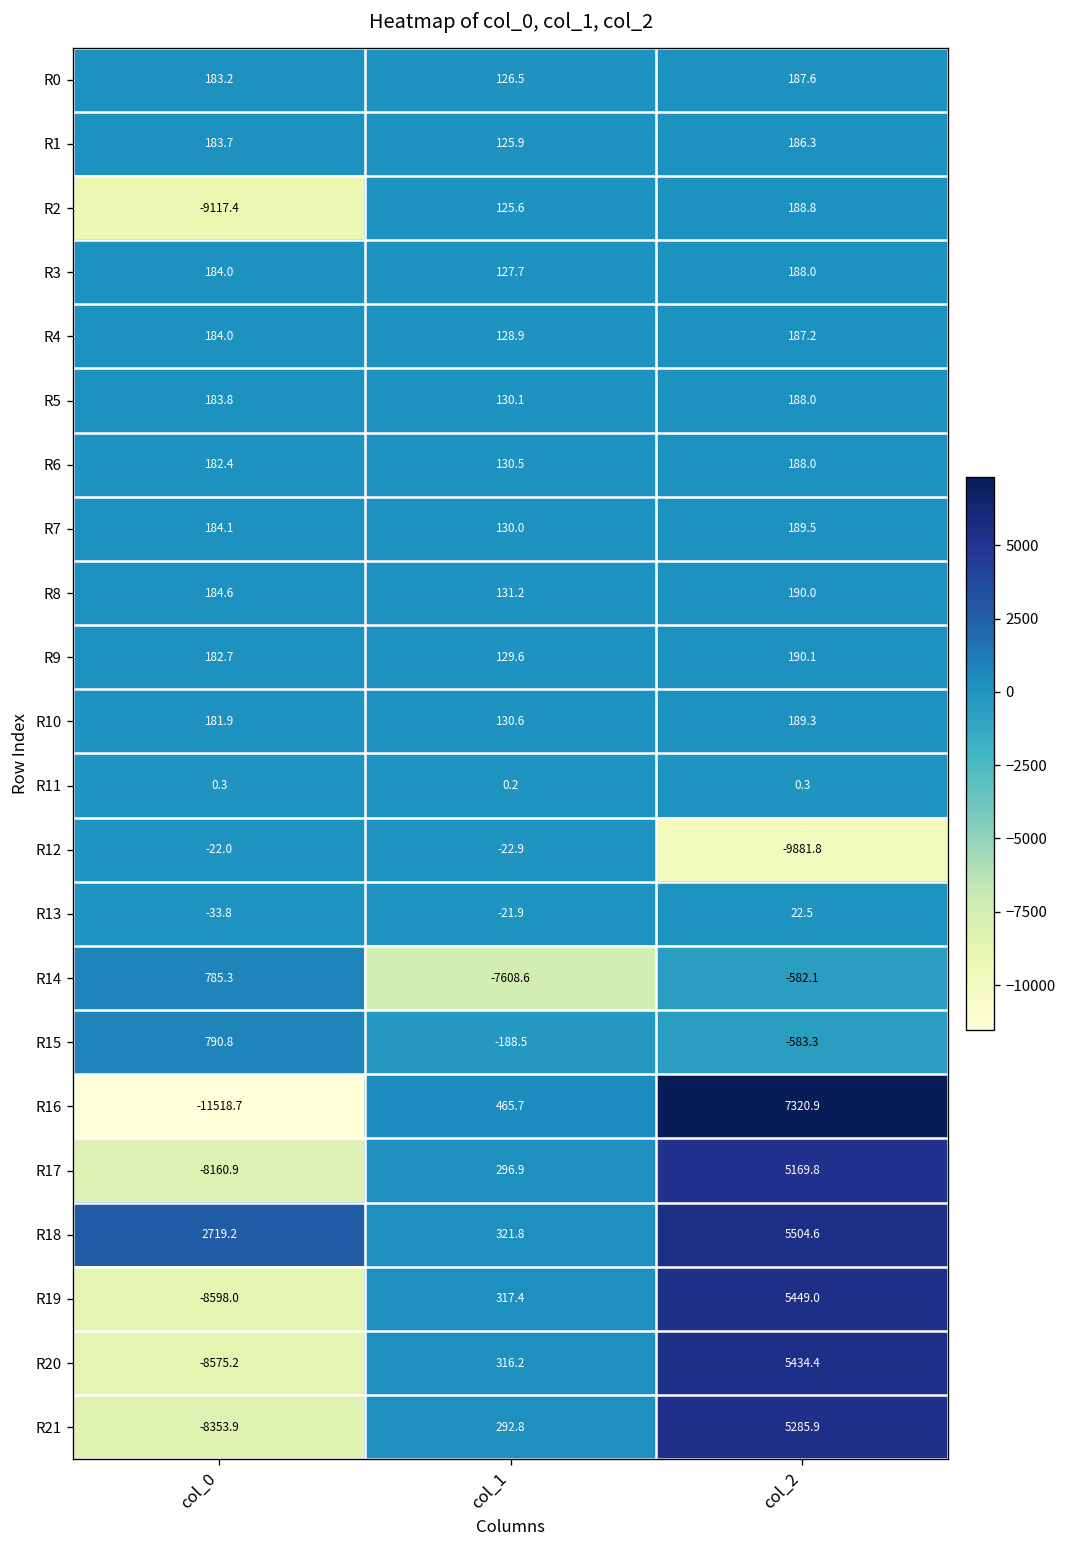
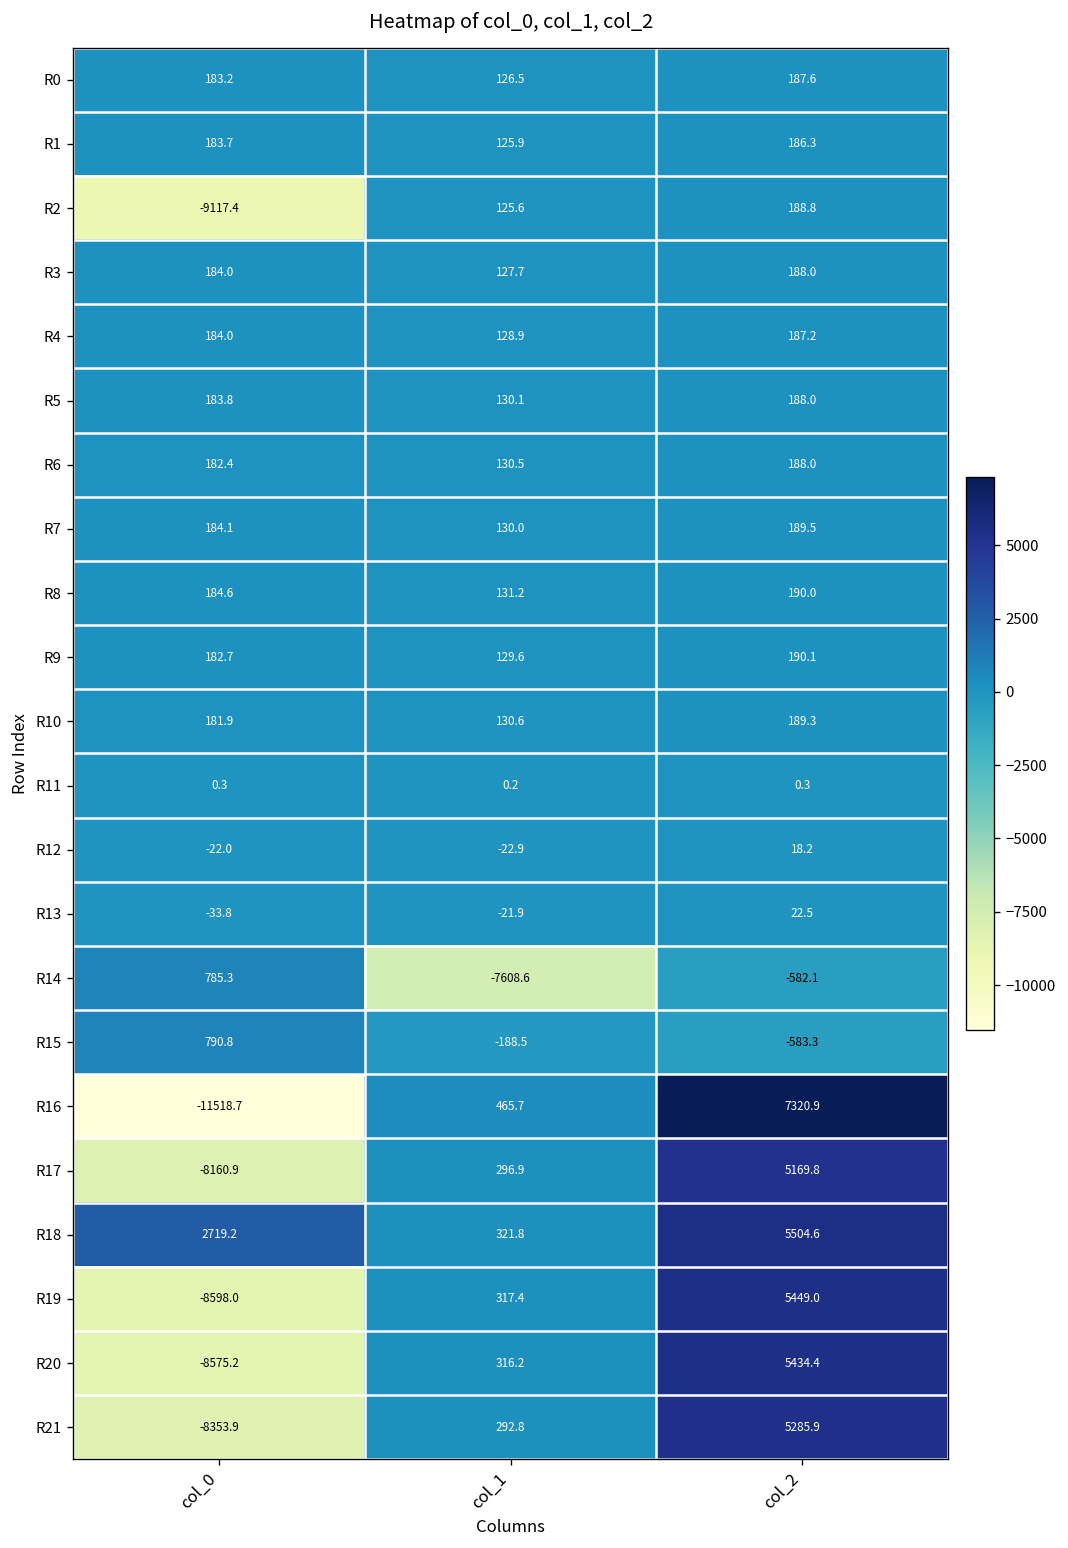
R12, col_2: -9881.8 -> 18.2
